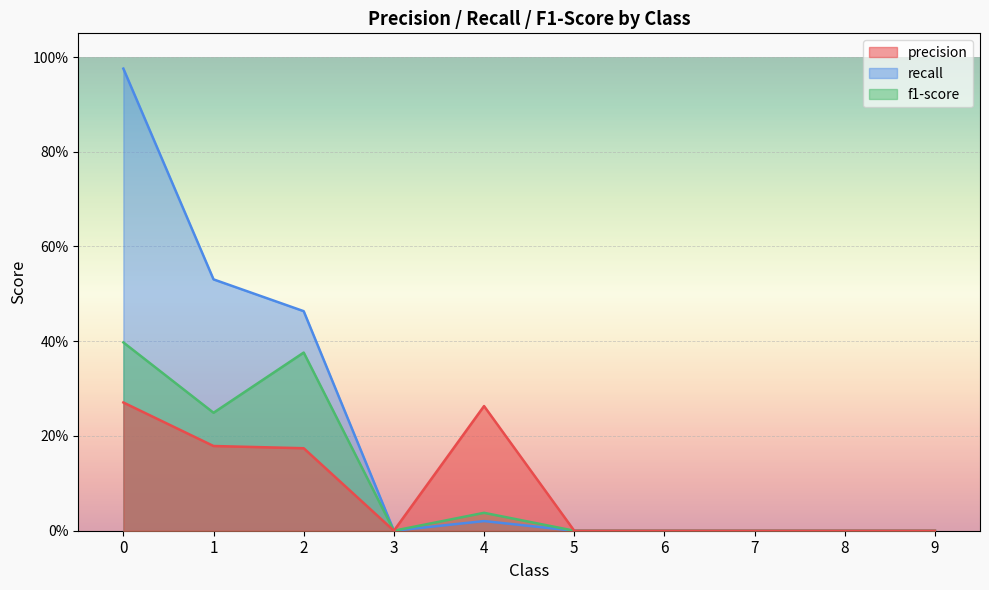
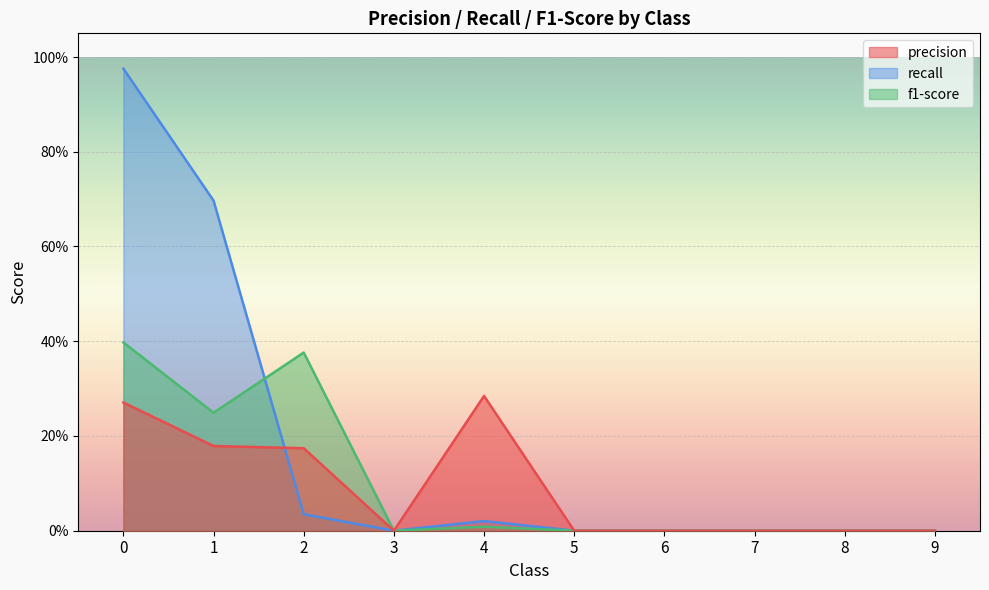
recall, 1: 53% -> 70%
recall, 2: 46% -> 3%
f1-score, 4: 4% -> 1%
precision, 4: 26% -> 28%
